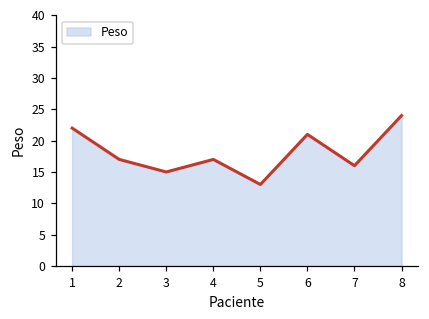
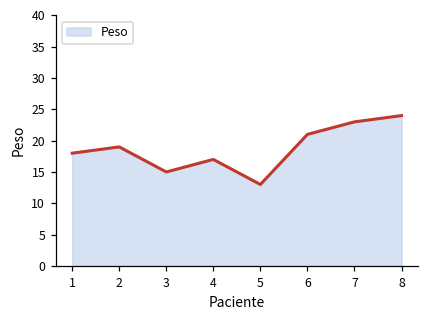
1: 22 -> 18
2: 17 -> 19
7: 16 -> 23
